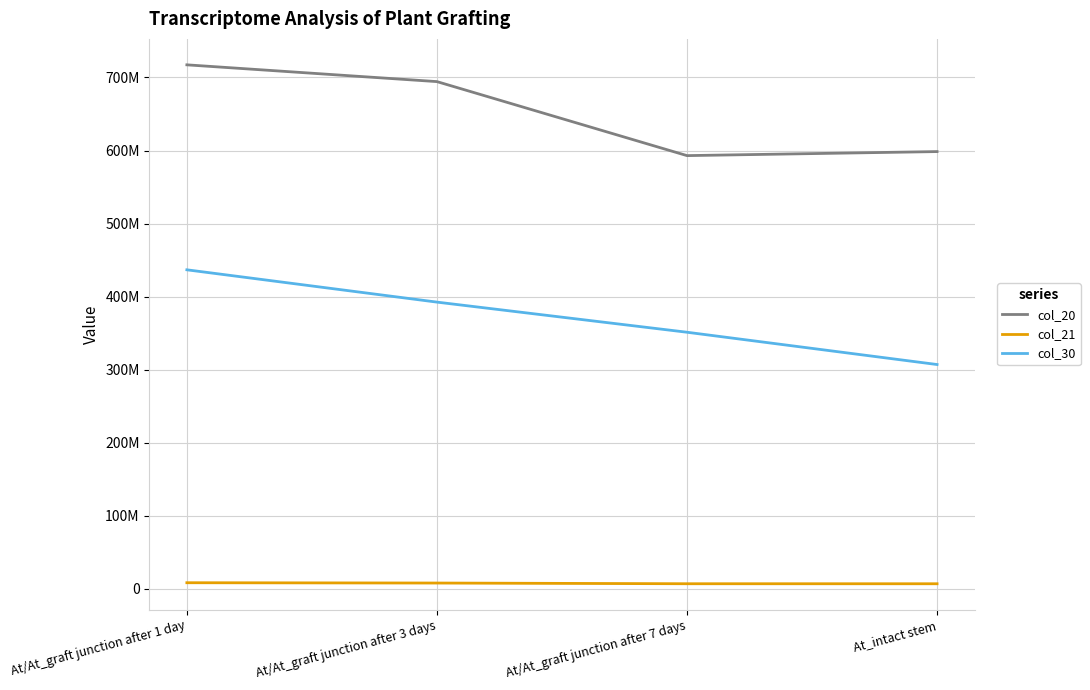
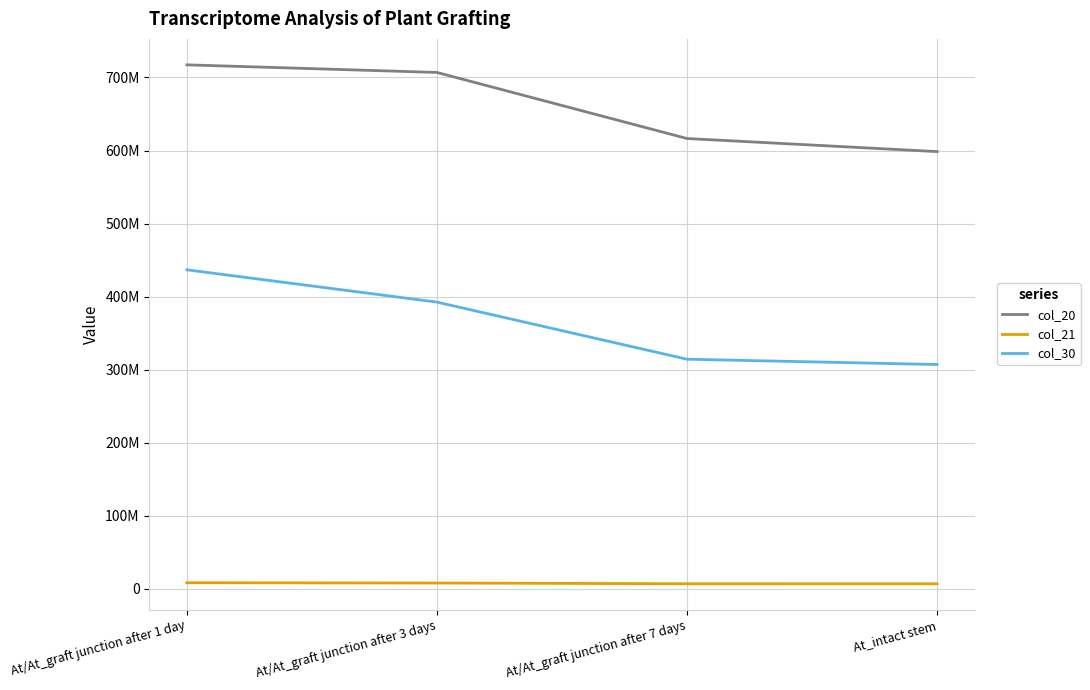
col_20, At/At_graft junction after 3 days: 690000000 -> 710000000
col_20, At/At_graft junction after 7 days: 590000000 -> 620000000
col_30, At/At_graft junction after 7 days: 350000000 -> 310000000
